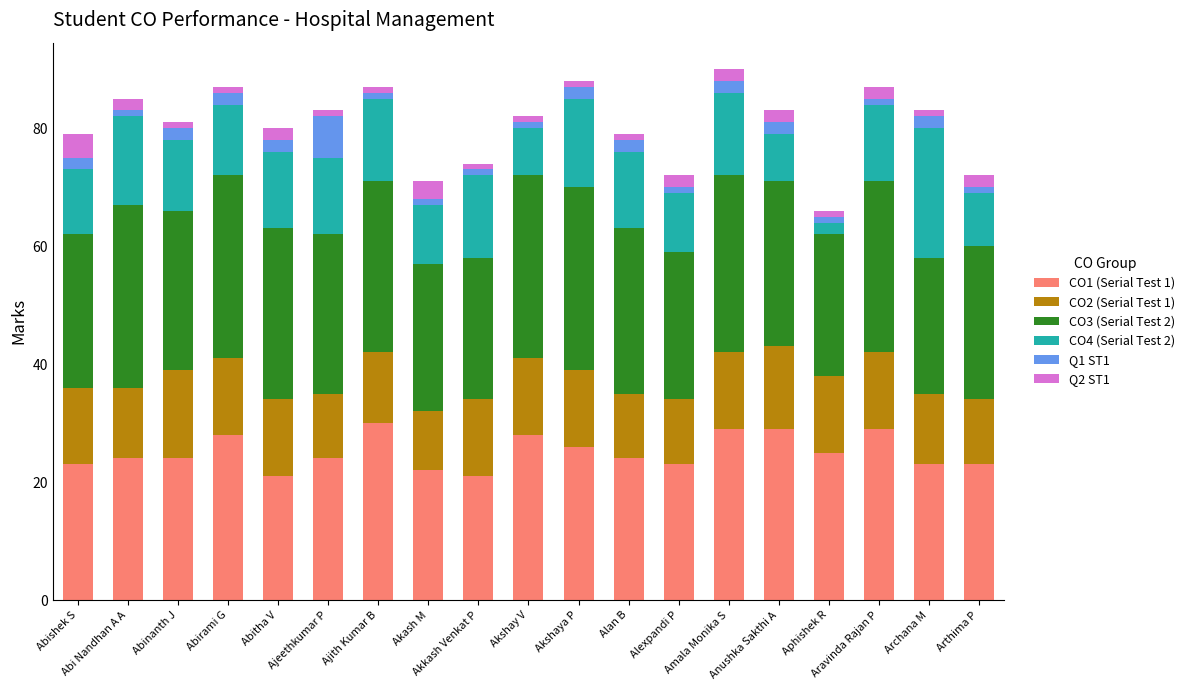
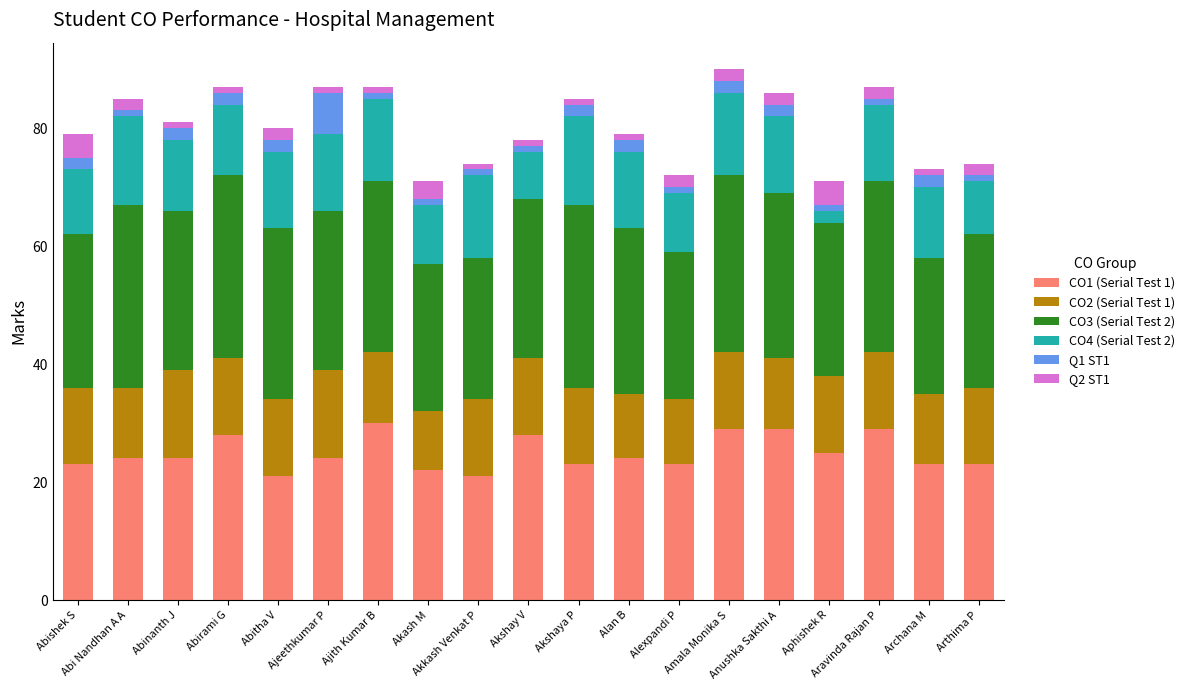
CO2 (Serial Test 1), Ajeethkumar P: 11 -> 15
CO3 (Serial Test 2), Akshay V: 31 -> 27
CO1 (Serial Test 1), Akshaya P: 26 -> 23
CO2 (Serial Test 1), Anushka Sakthi A: 14 -> 12
CO4 (Serial Test 2), Anushka Sakthi A: 8 -> 13
CO3 (Serial Test 2), Aphishek R: 24 -> 26
Q2 ST1, Aphishek R: 1 -> 4
CO4 (Serial Test 2), Archana M: 22 -> 12
CO2 (Serial Test 1), Arthima P: 11 -> 13
